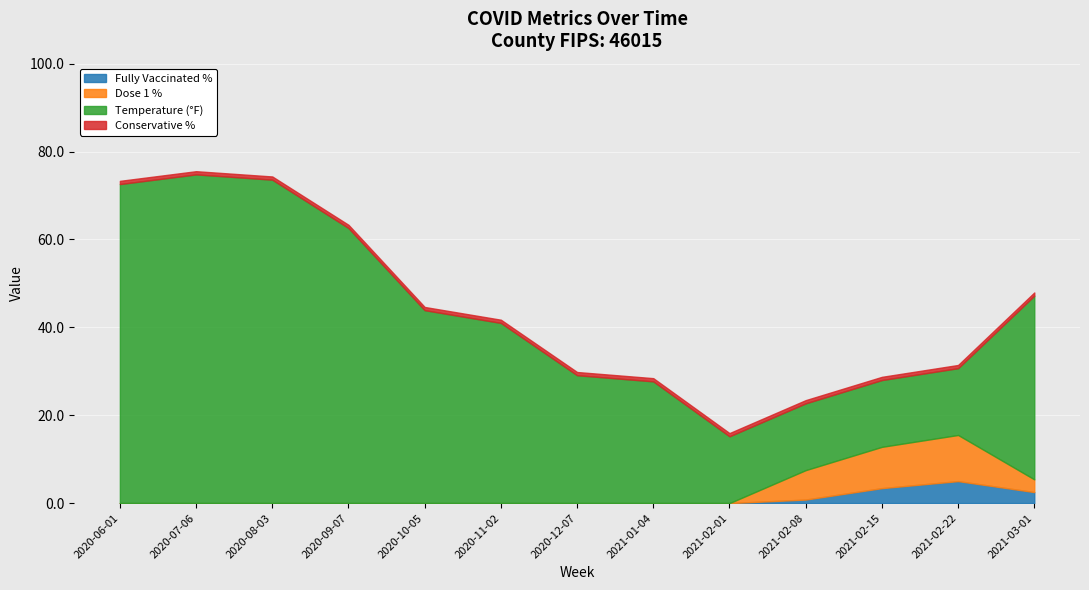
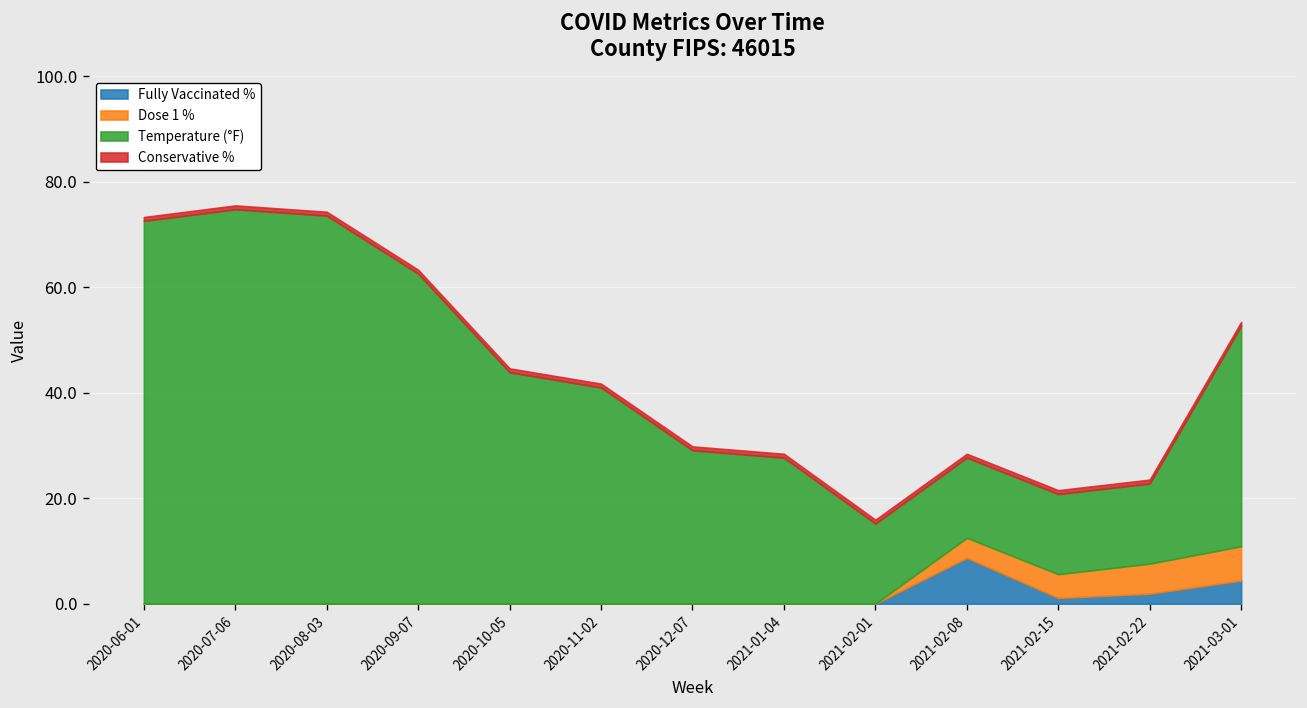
Fully Vaccinated %, 2021-02-08: 1 -> 9
Dose 1 %, 2021-02-08: 7 -> 4
Fully Vaccinated %, 2021-02-15: 3 -> 1
Dose 1 %, 2021-02-15: 9 -> 5
Fully Vaccinated %, 2021-02-22: 5 -> 2
Dose 1 %, 2021-02-22: 11 -> 6
Fully Vaccinated %, 2021-03-01: 3 -> 4
Dose 1 %, 2021-03-01: 3 -> 7
